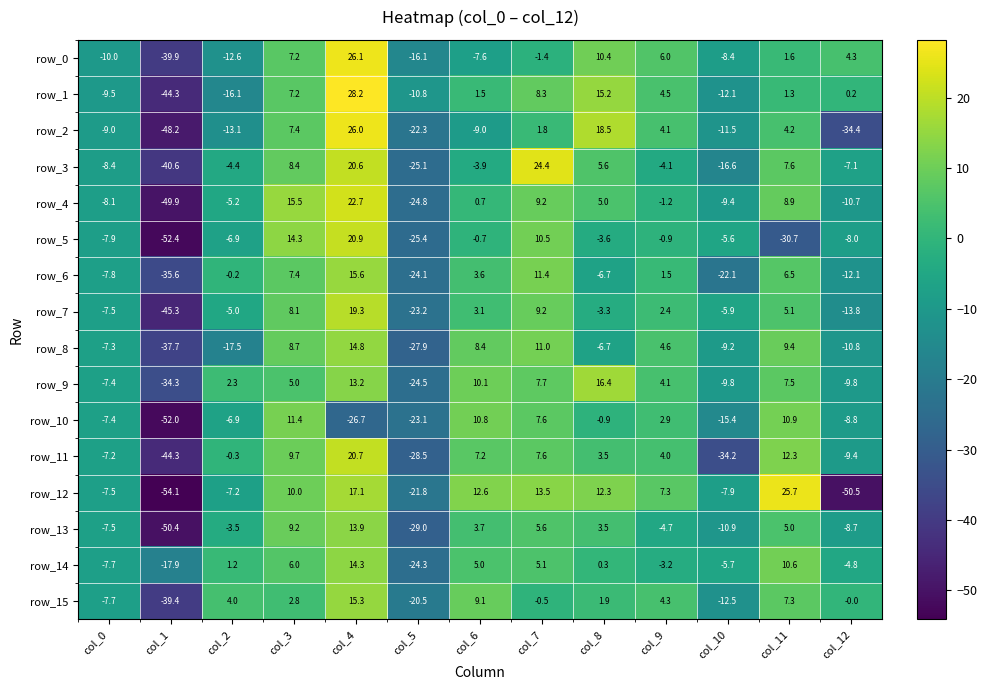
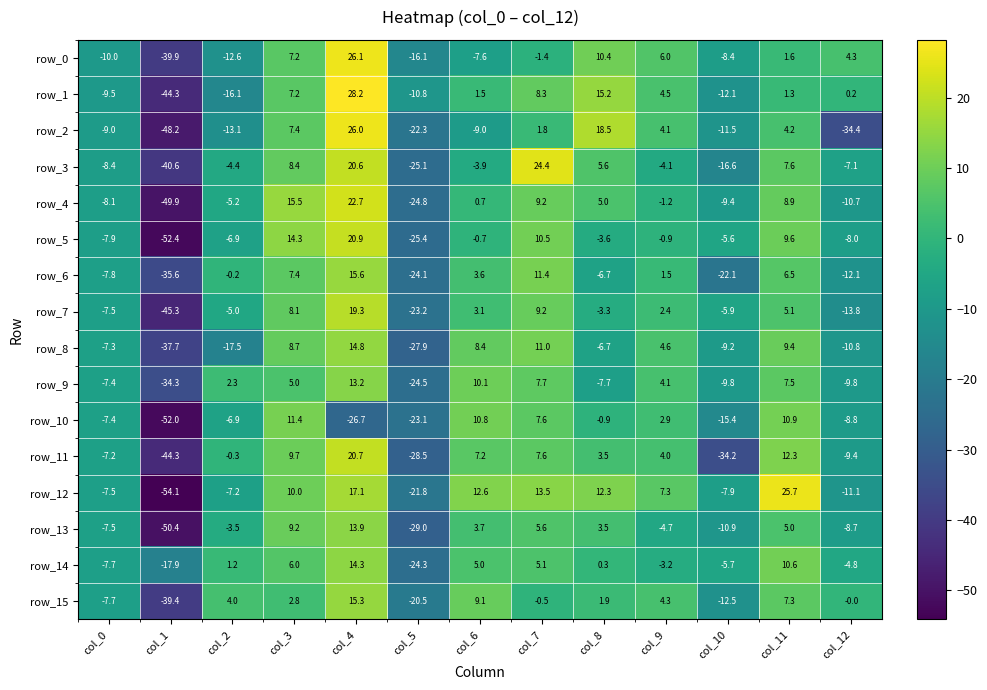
row_5, col_11: -30.7 -> 9.6
row_9, col_8: 16.4 -> -7.7
row_12, col_12: -50.5 -> -11.1
